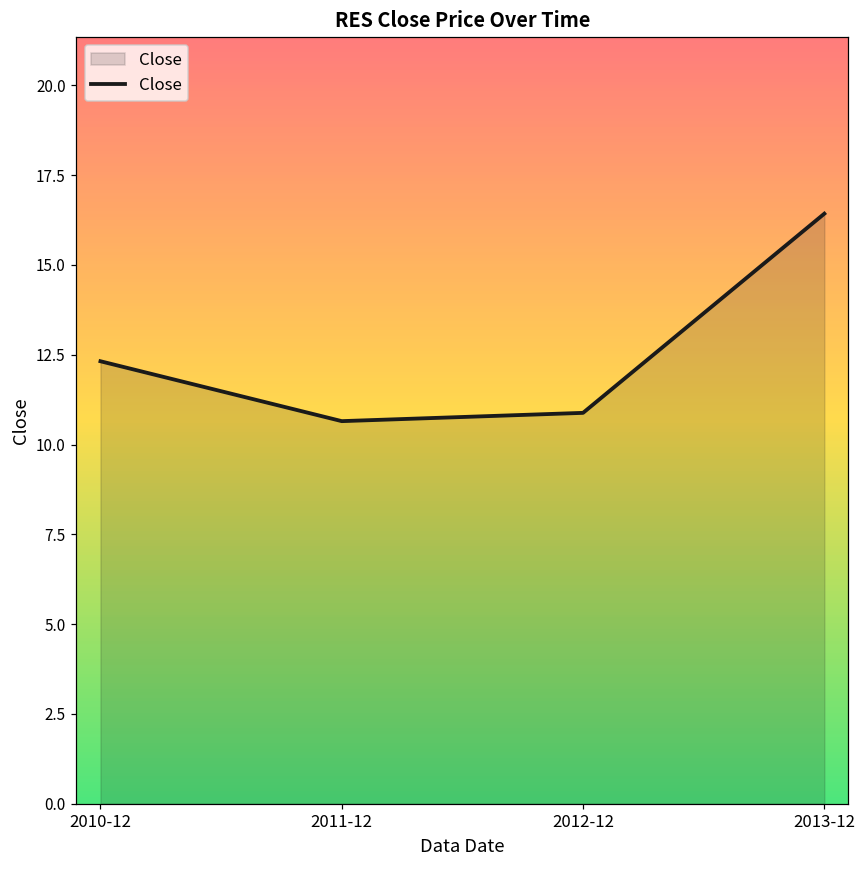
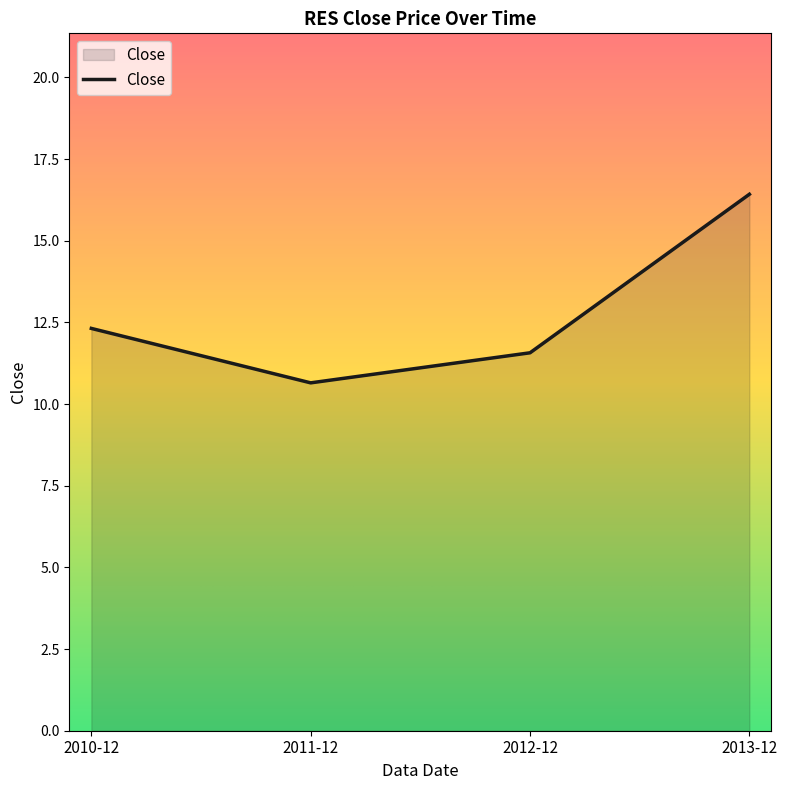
2012-12: 10.9 -> 11.6
